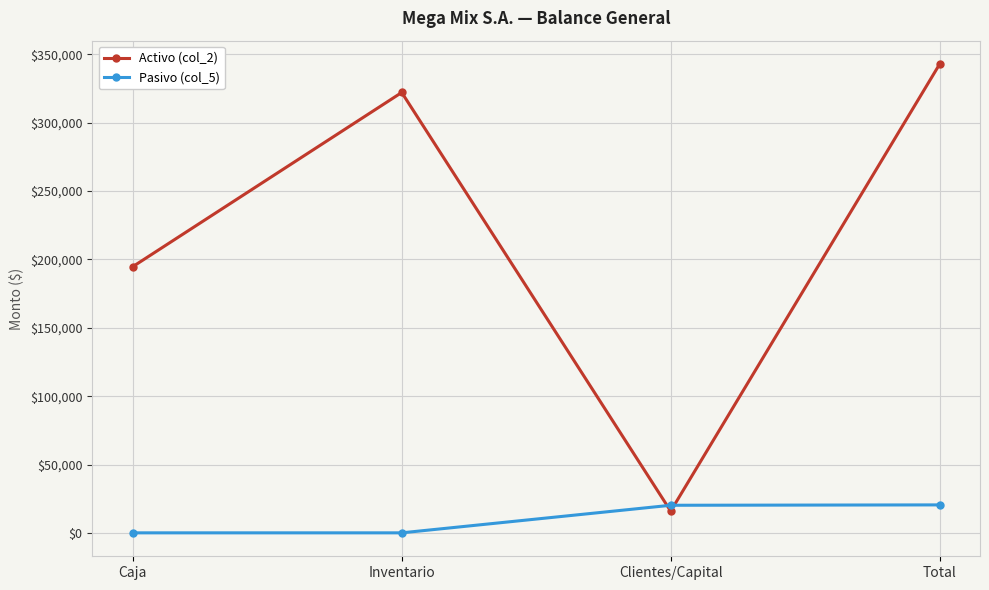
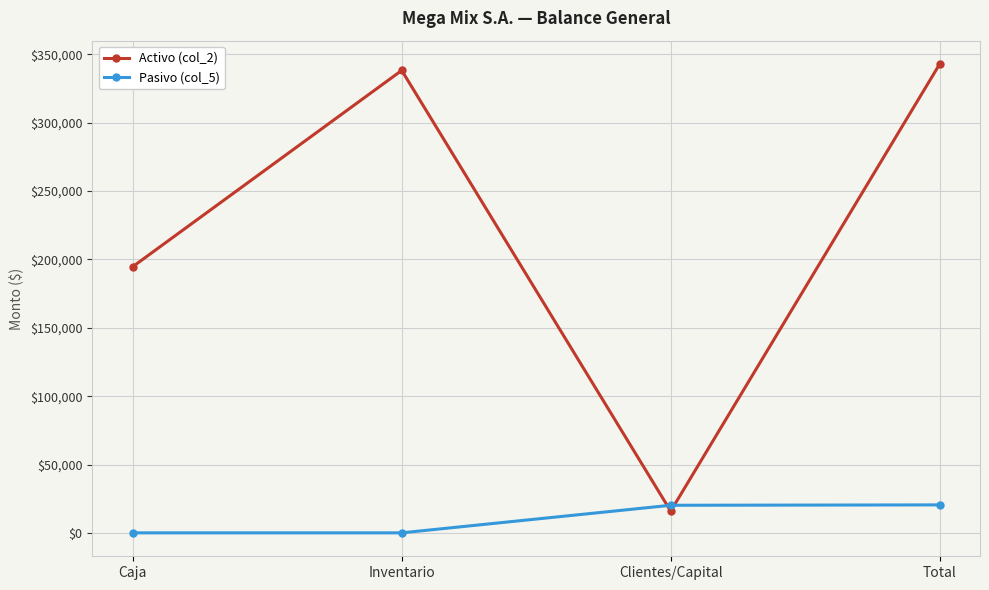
Activo (col_2), Inventario: $322,000 -> $338,000
